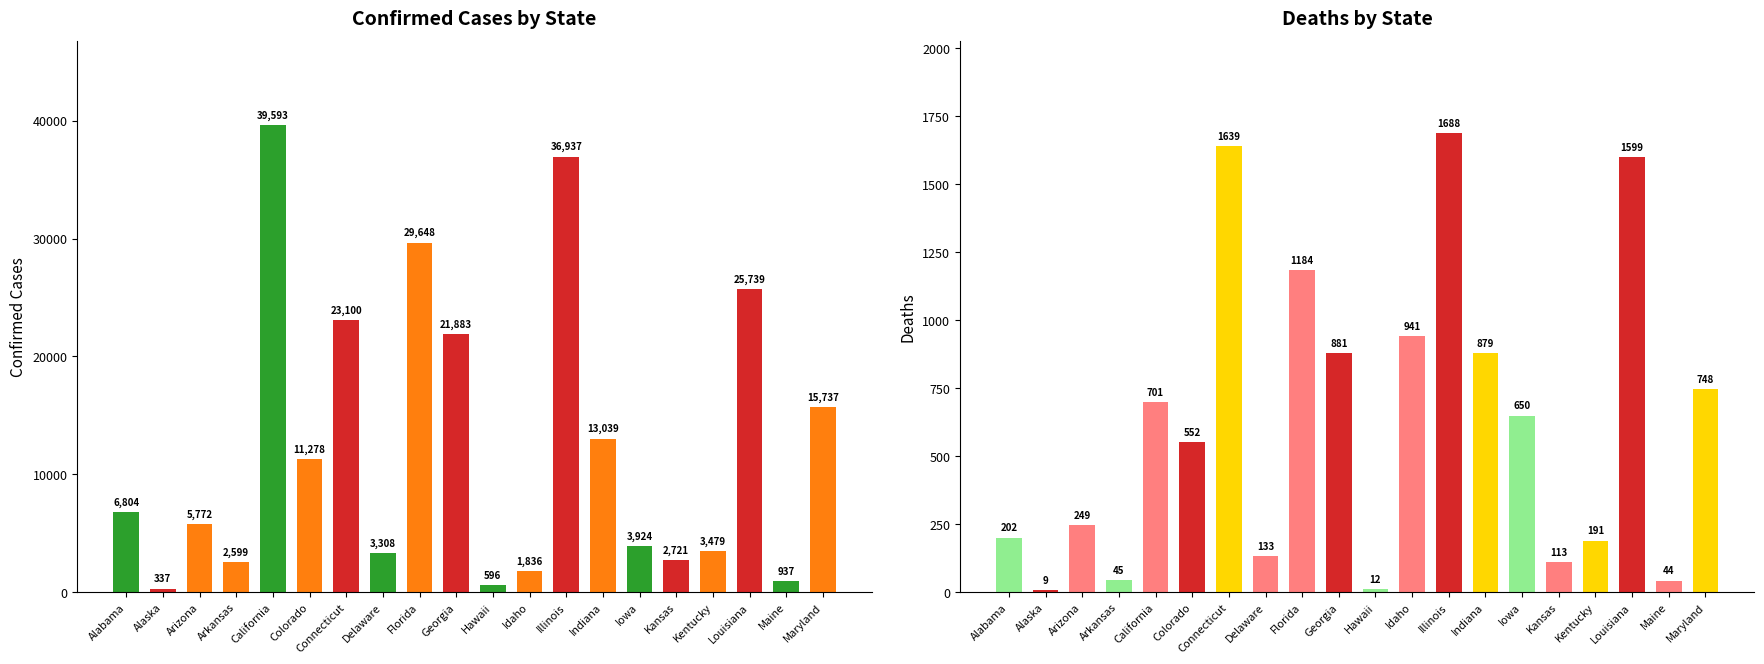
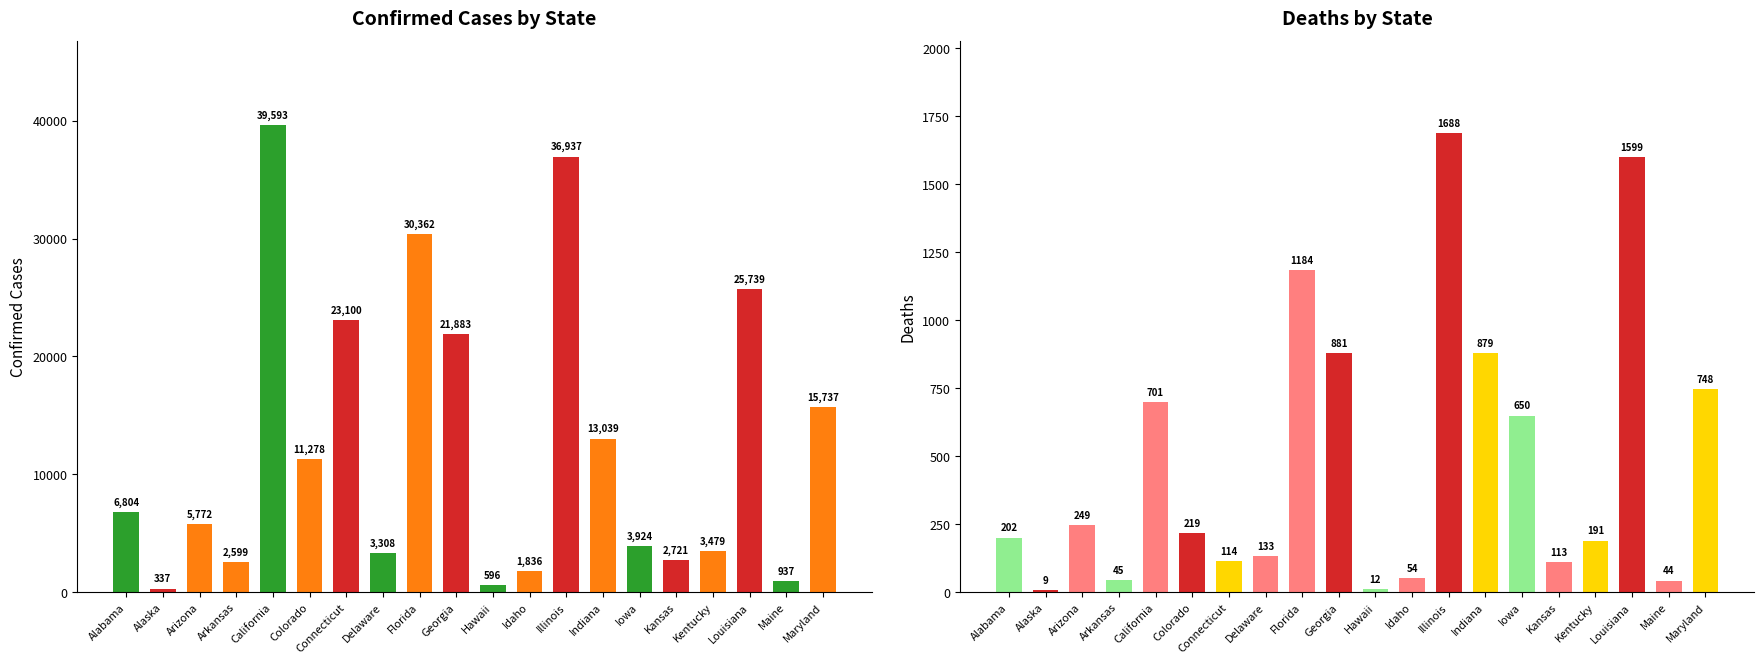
Confirmed Cases by State, Florida: 29,648 -> 30,362
Deaths by State, Colorado: 552 -> 219
Deaths by State, Connecticut: 1639 -> 114
Deaths by State, Idaho: 941 -> 54
